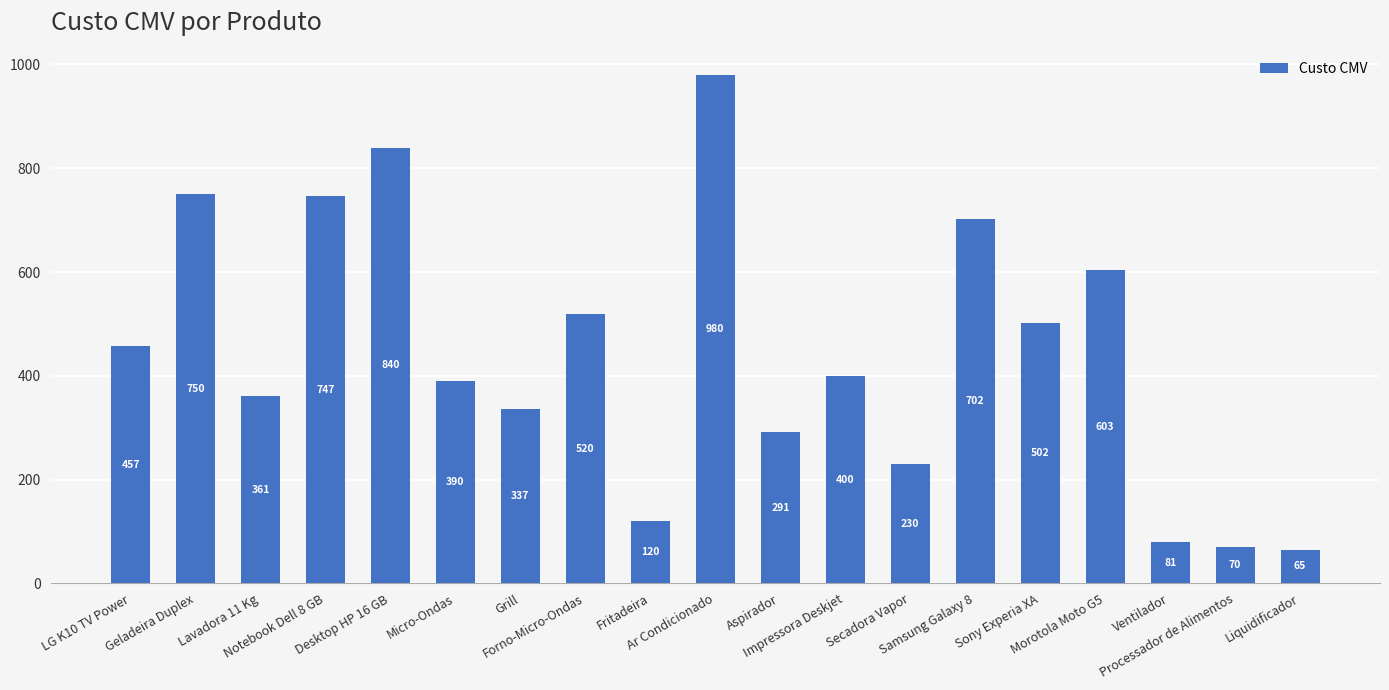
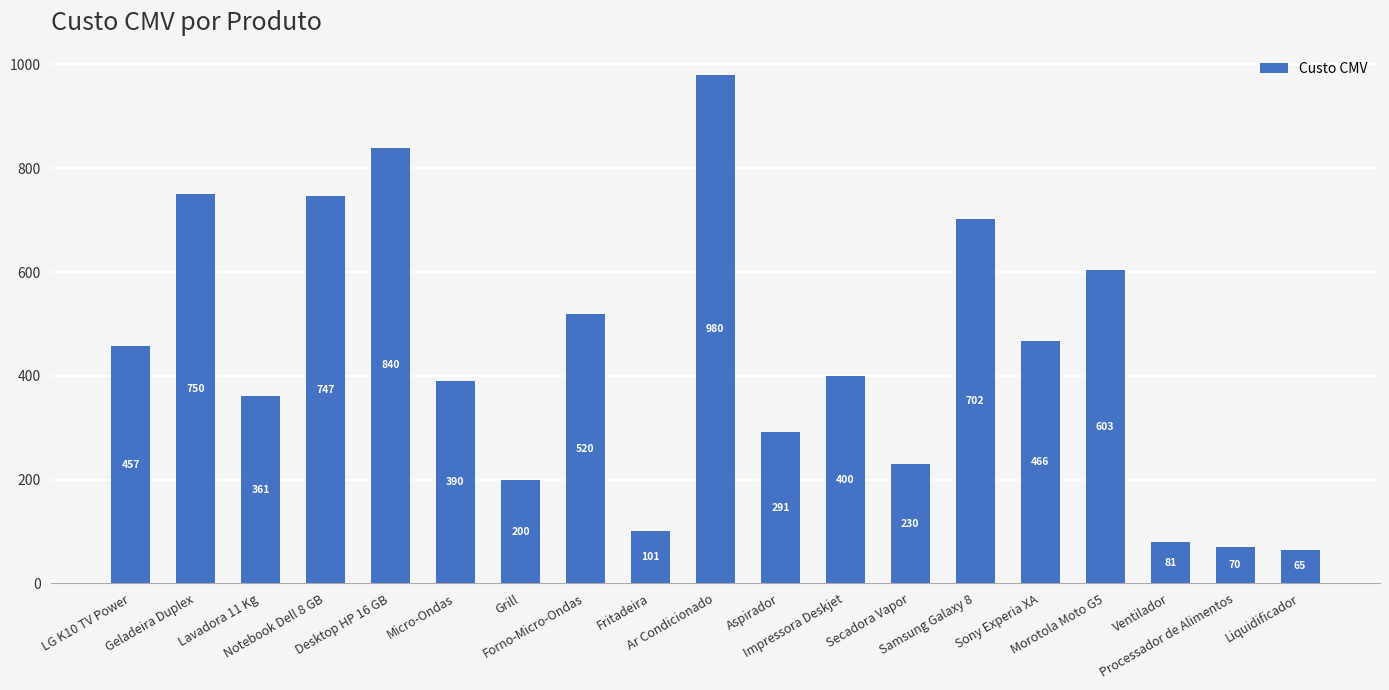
Grill: 337 -> 200
Fritadeira: 120 -> 101
Sony Experia XA: 502 -> 466
